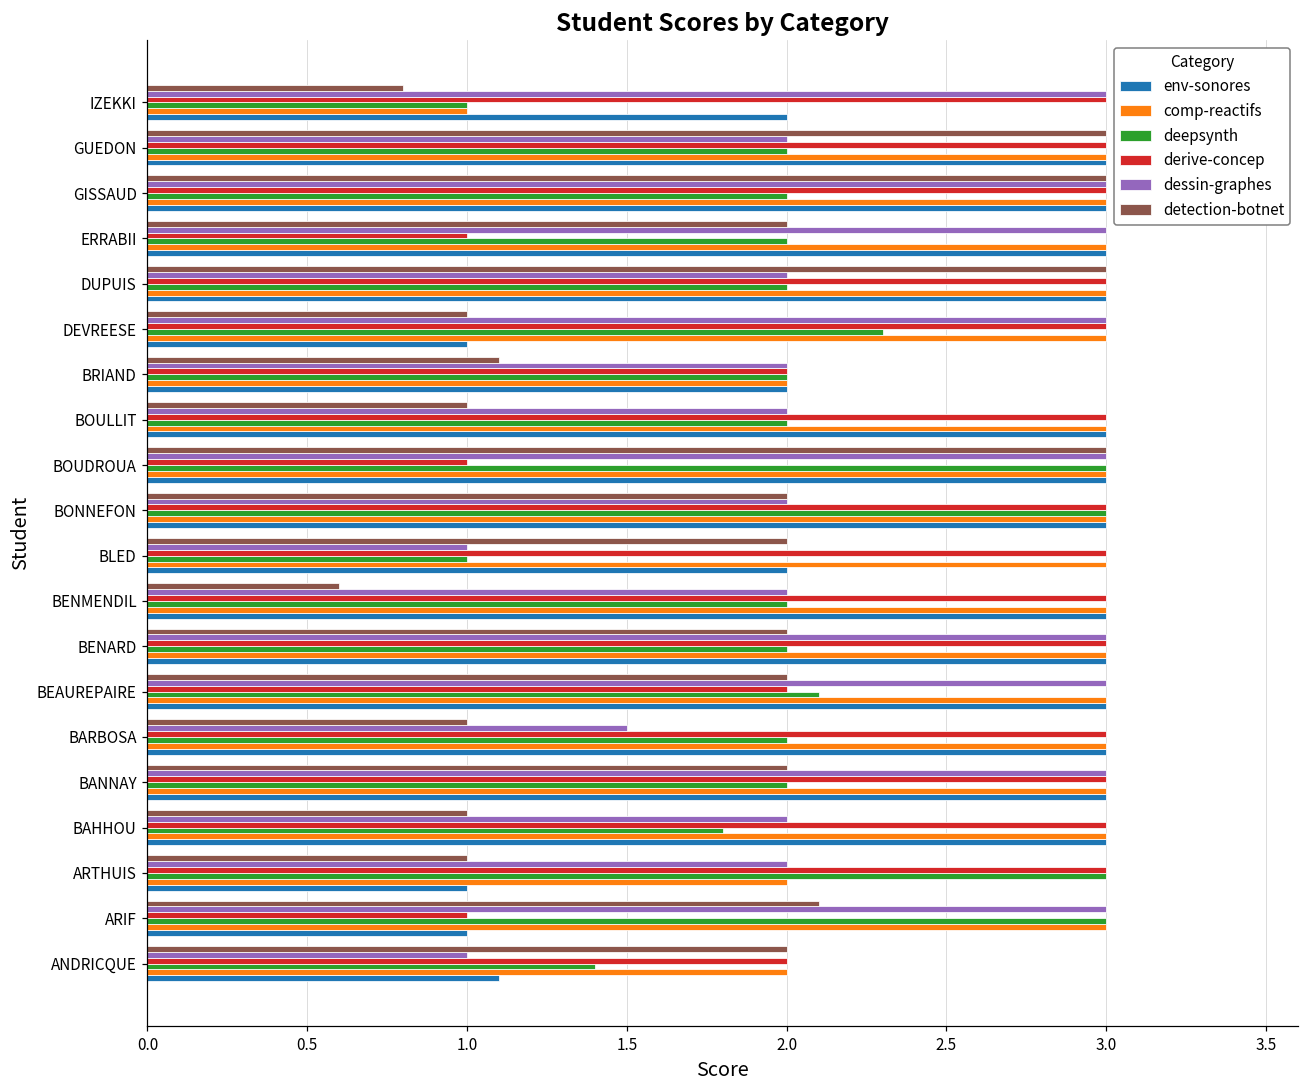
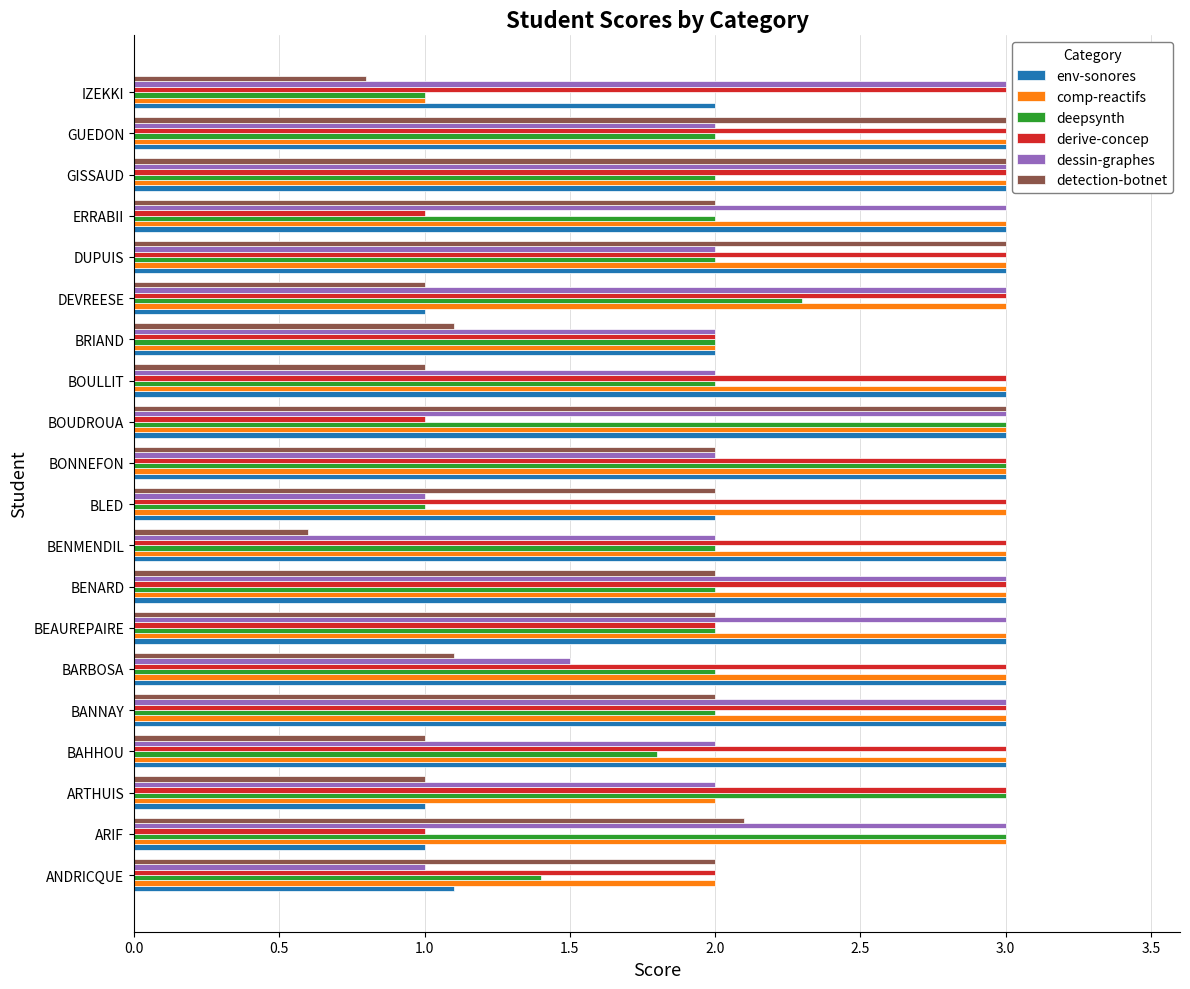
deepsynth, BEAUREPAIRE: 2.1 -> 2.0
detection-botnet, BARBOSA: 1.0 -> 1.1
